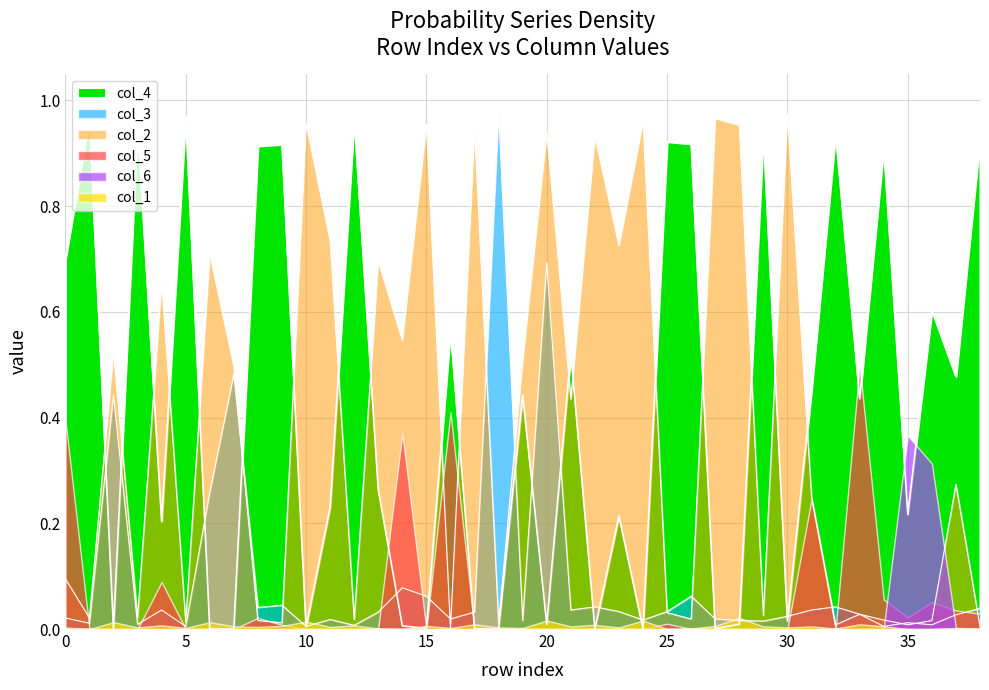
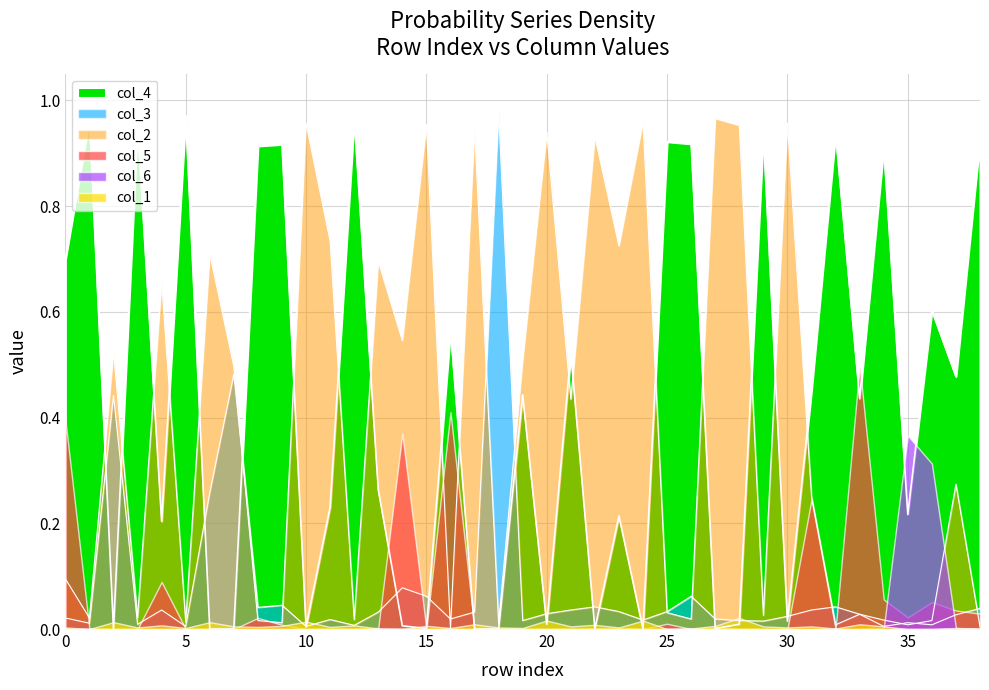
col_3, 20: 0.69 -> 0.03
col_2, 30: 0.98 -> 0.96
